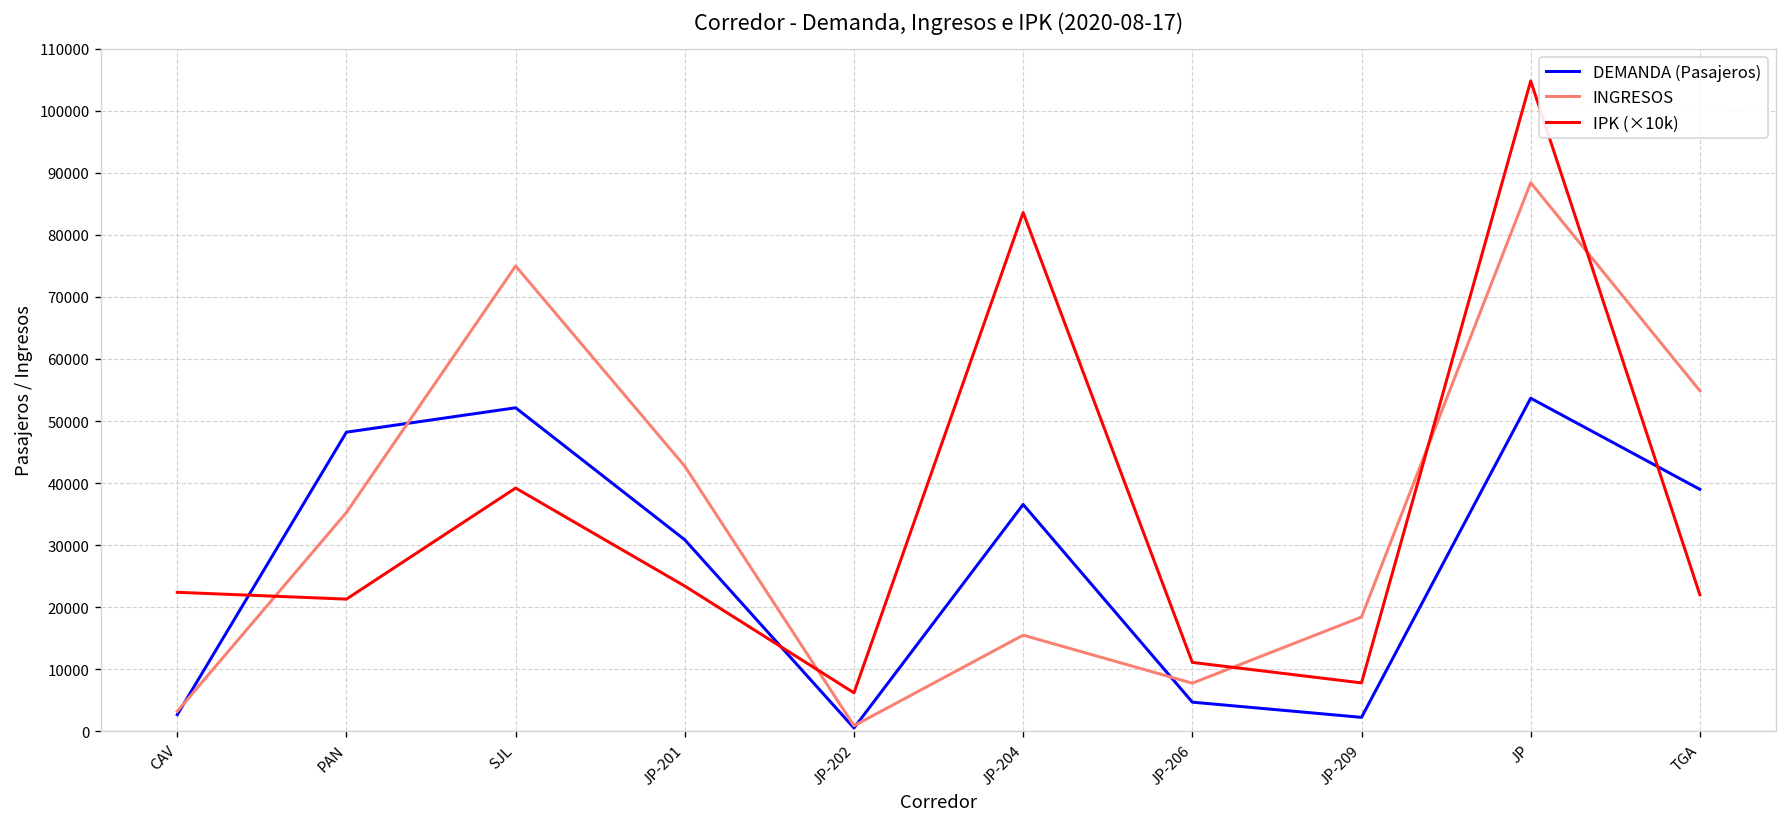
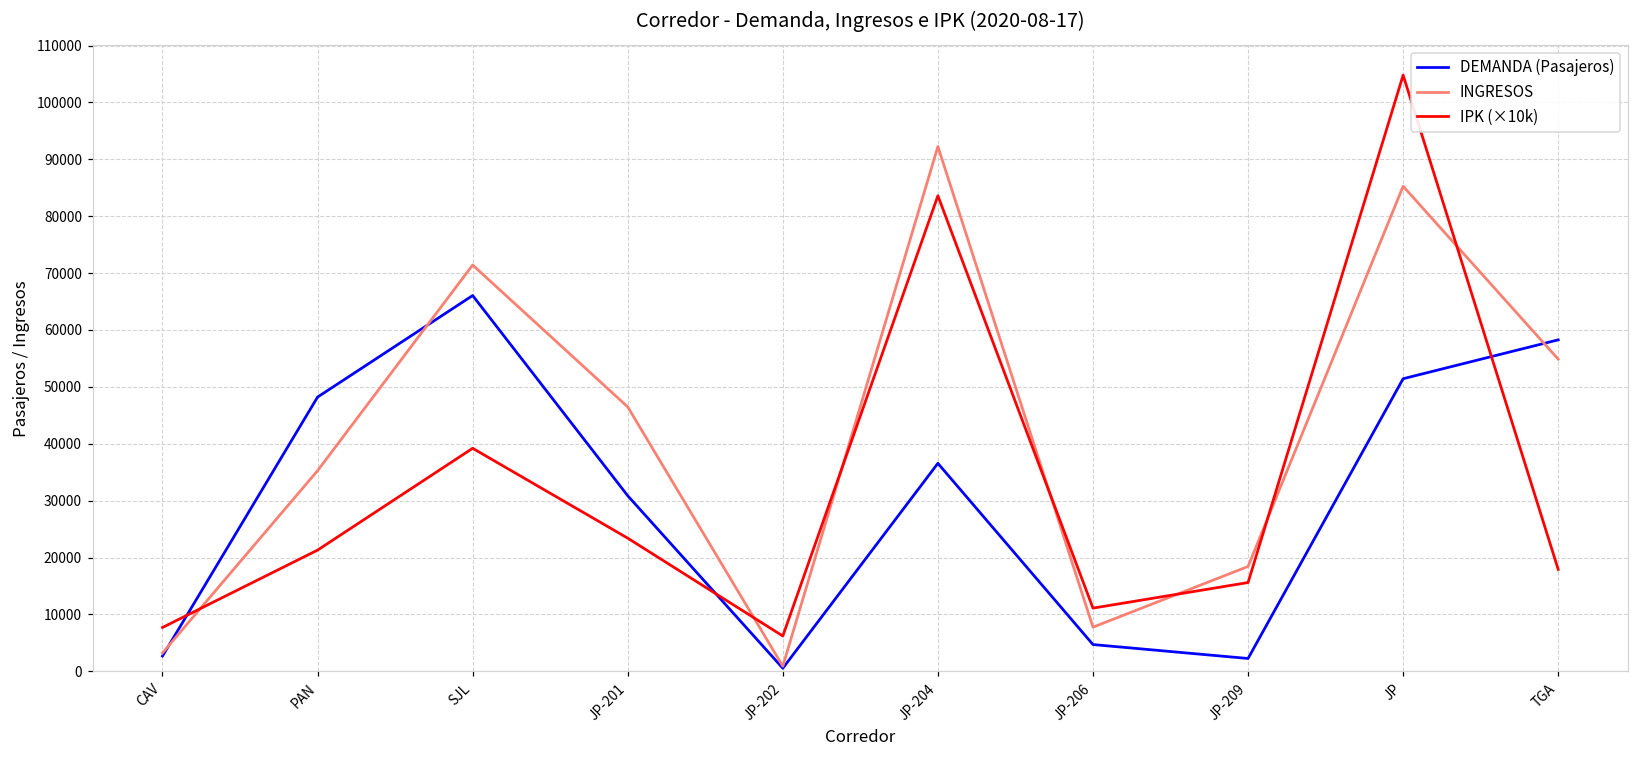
IPK (×10k), CAV: 22000 -> 8000
DEMANDA (Pasajeros), SJL: 52000 -> 66000
INGRESOS, SJL: 75000 -> 71000
INGRESOS, JP-201: 43000 -> 46000
INGRESOS, JP-204: 15000 -> 92000
IPK (×10k), JP-209: 8000 -> 16000
DEMANDA (Pasajeros), JP: 54000 -> 51000
INGRESOS, JP: 88000 -> 85000
DEMANDA (Pasajeros), TGA: 39000 -> 58000
IPK (×10k), TGA: 22000 -> 18000
